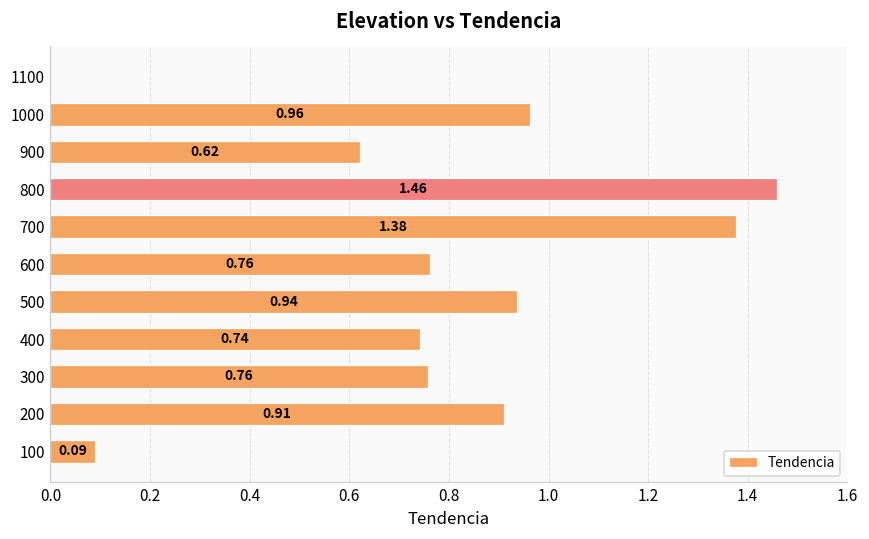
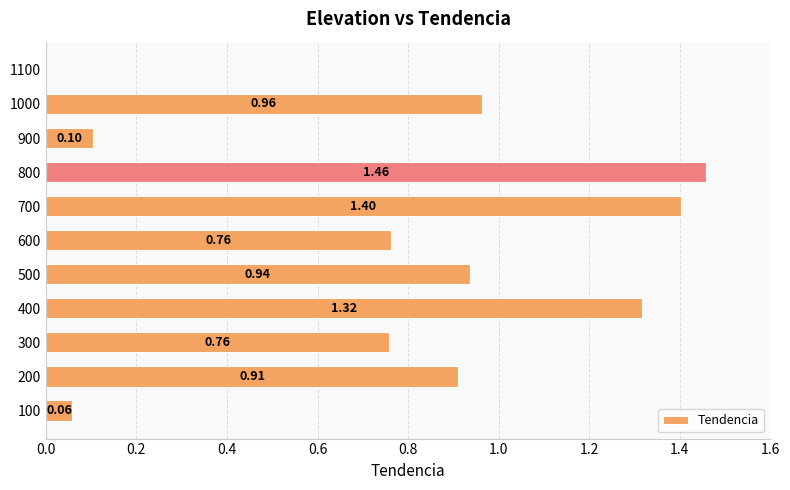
900: 0.62 -> 0.10
700: 1.38 -> 1.40
400: 0.74 -> 1.32
100: 0.09 -> 0.06
